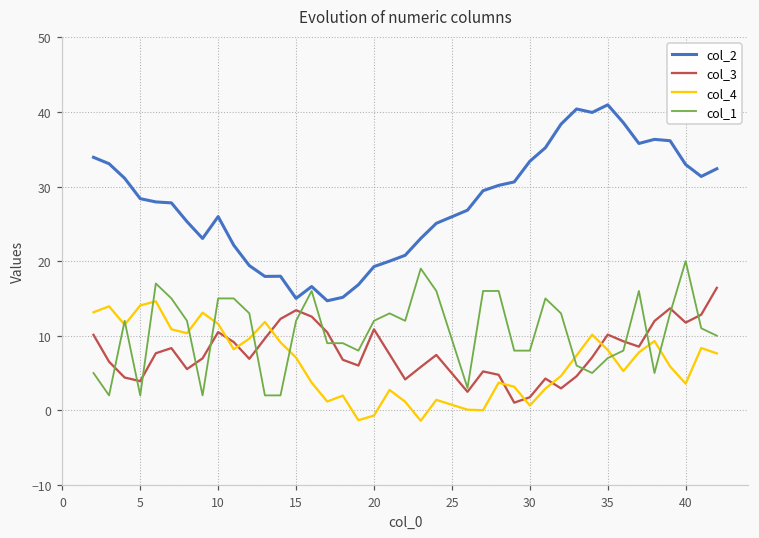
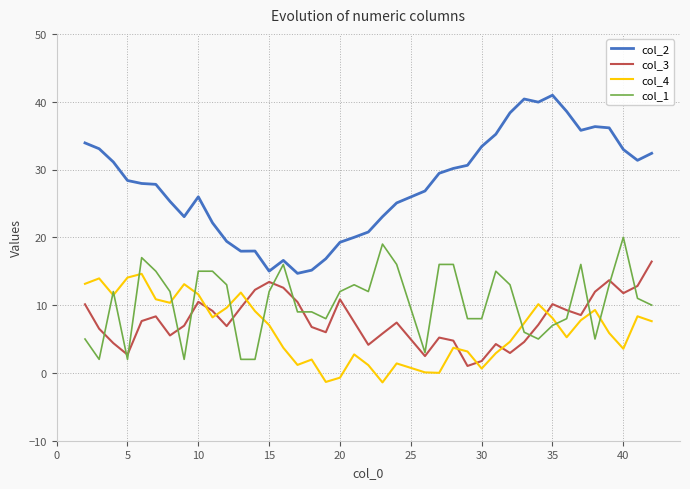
col_3, 5: 4 -> 3
